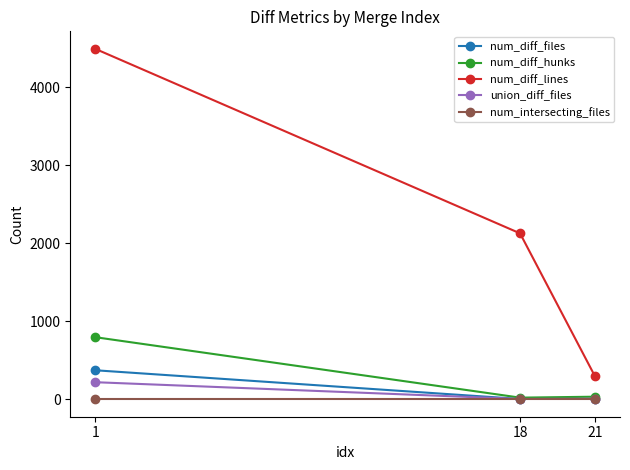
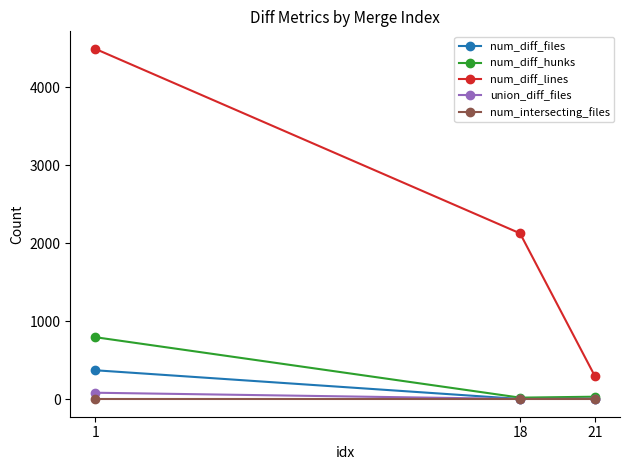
union_diff_files, 1: 200 -> 100
